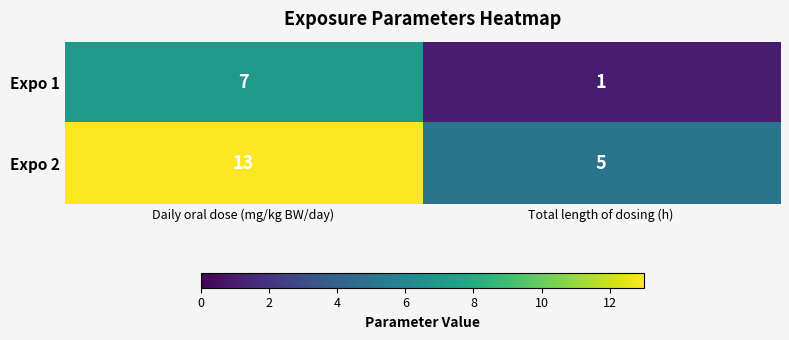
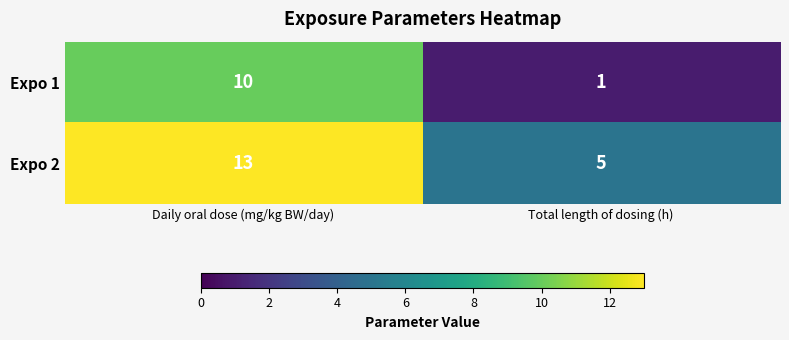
Expo 1, Daily oral dose (mg/kg BW/day): 7 -> 10
